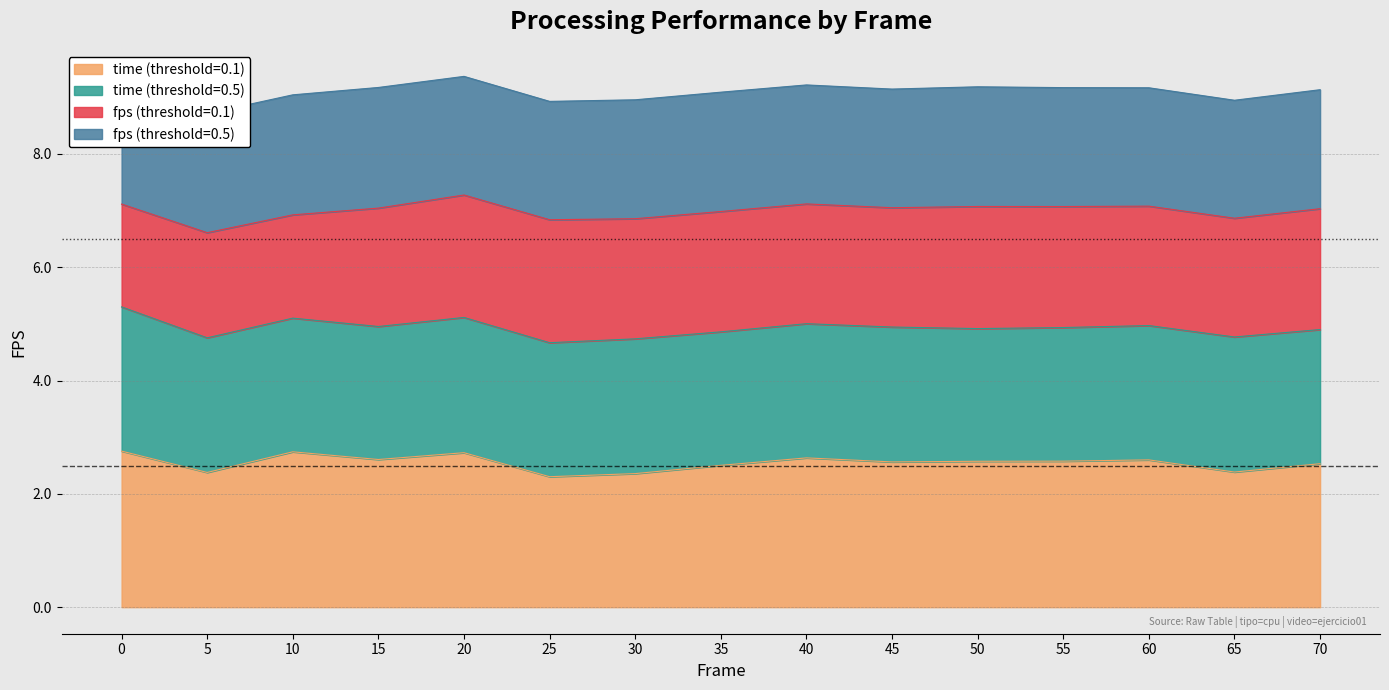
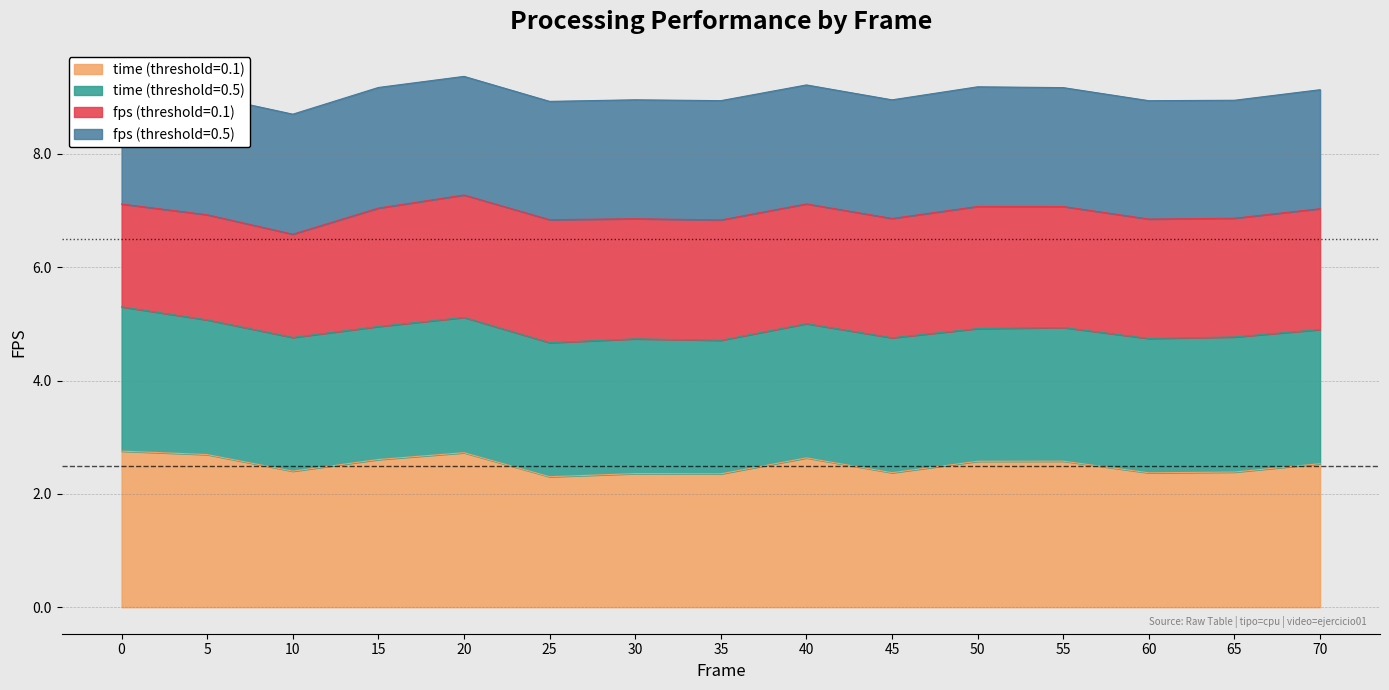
time (threshold=0.1), 5: 2.4 -> 2.7
time (threshold=0.1), 10: 2.7 -> 2.4
time (threshold=0.1), 35: 2.5 -> 2.4
time (threshold=0.1), 45: 2.6 -> 2.4
time (threshold=0.1), 60: 2.6 -> 2.4
